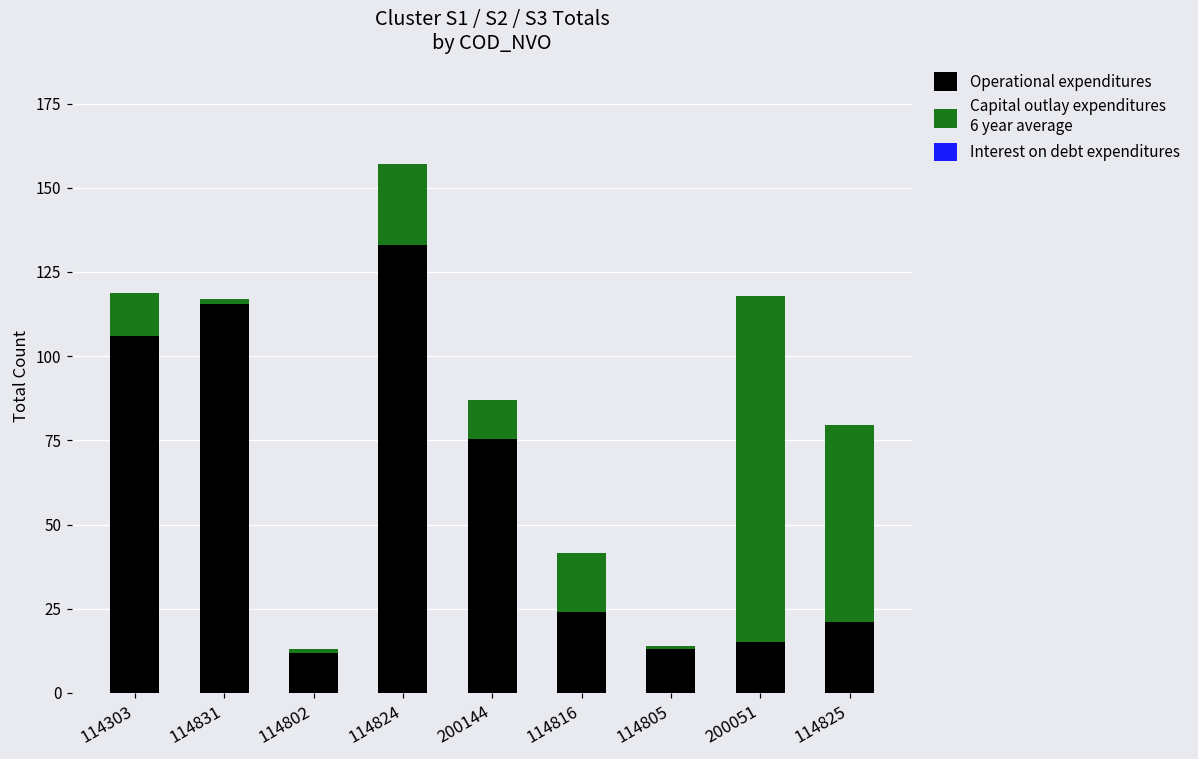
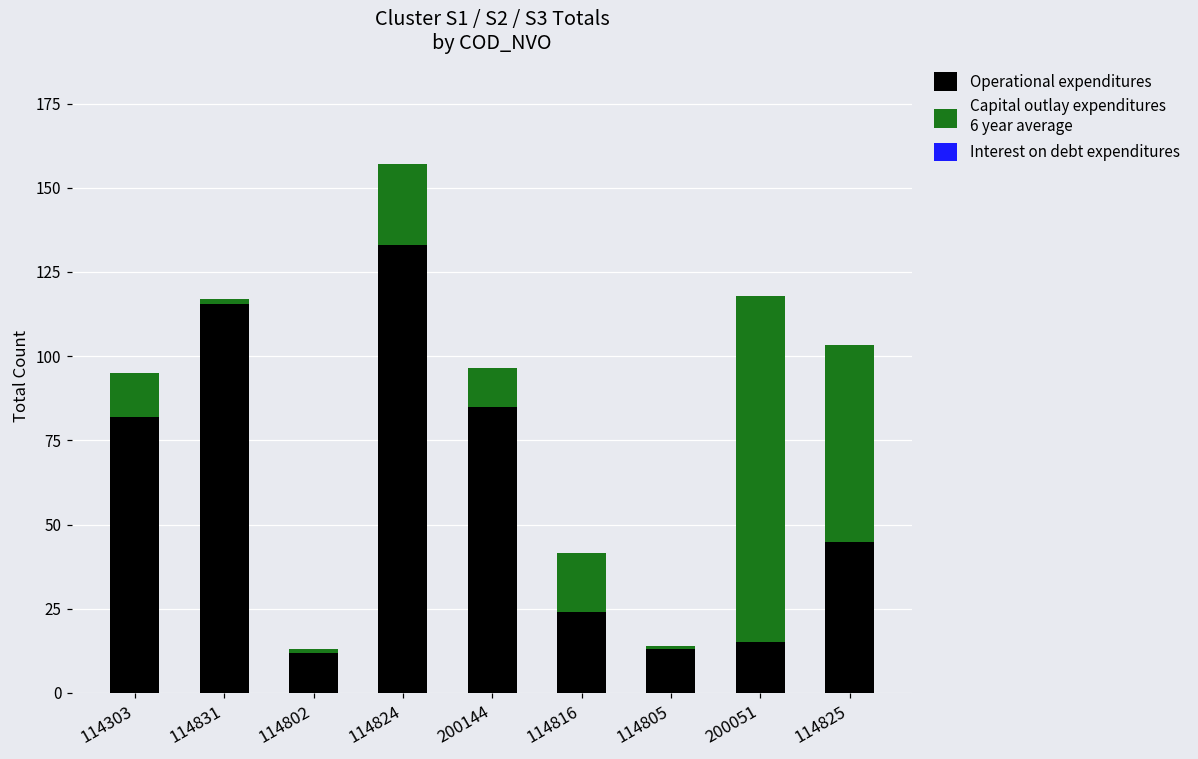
Operational expenditures, 114303: 106 -> 82
Operational expenditures, 200144: 75 -> 85
Operational expenditures, 114825: 21 -> 45
